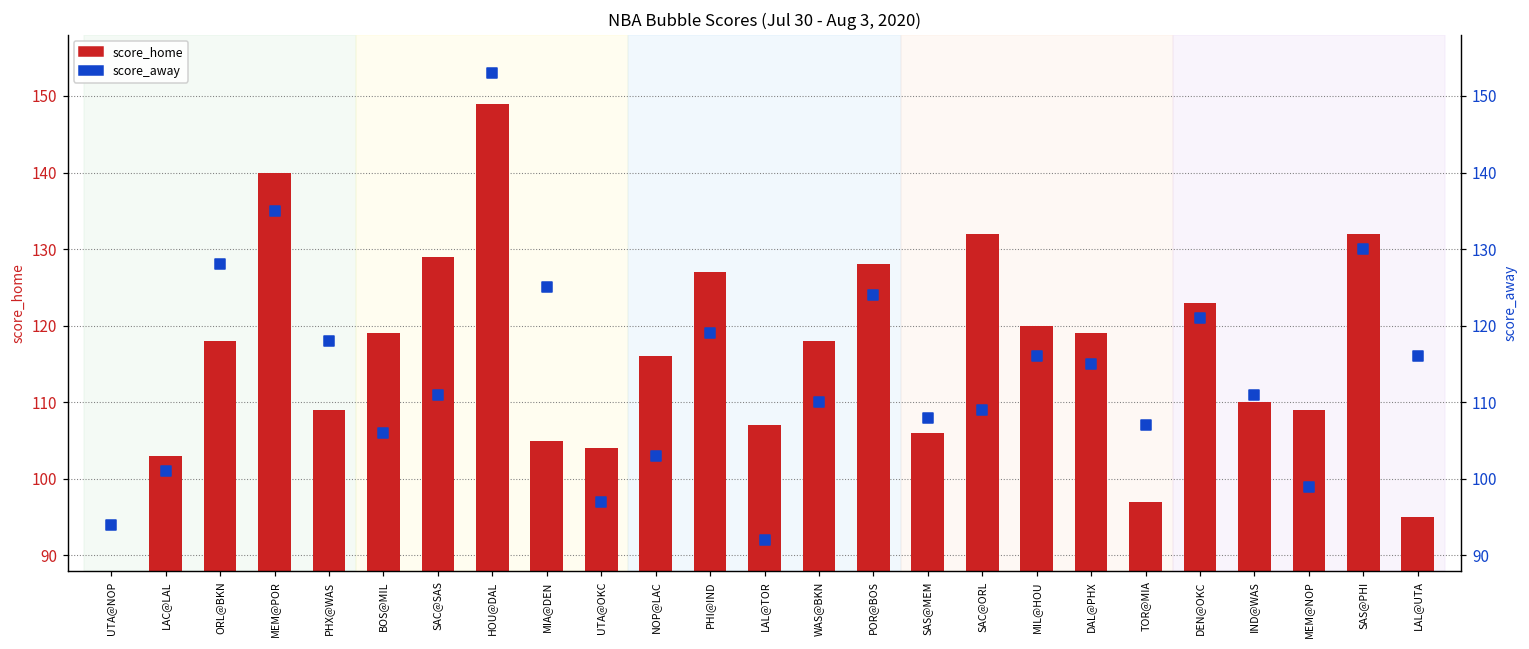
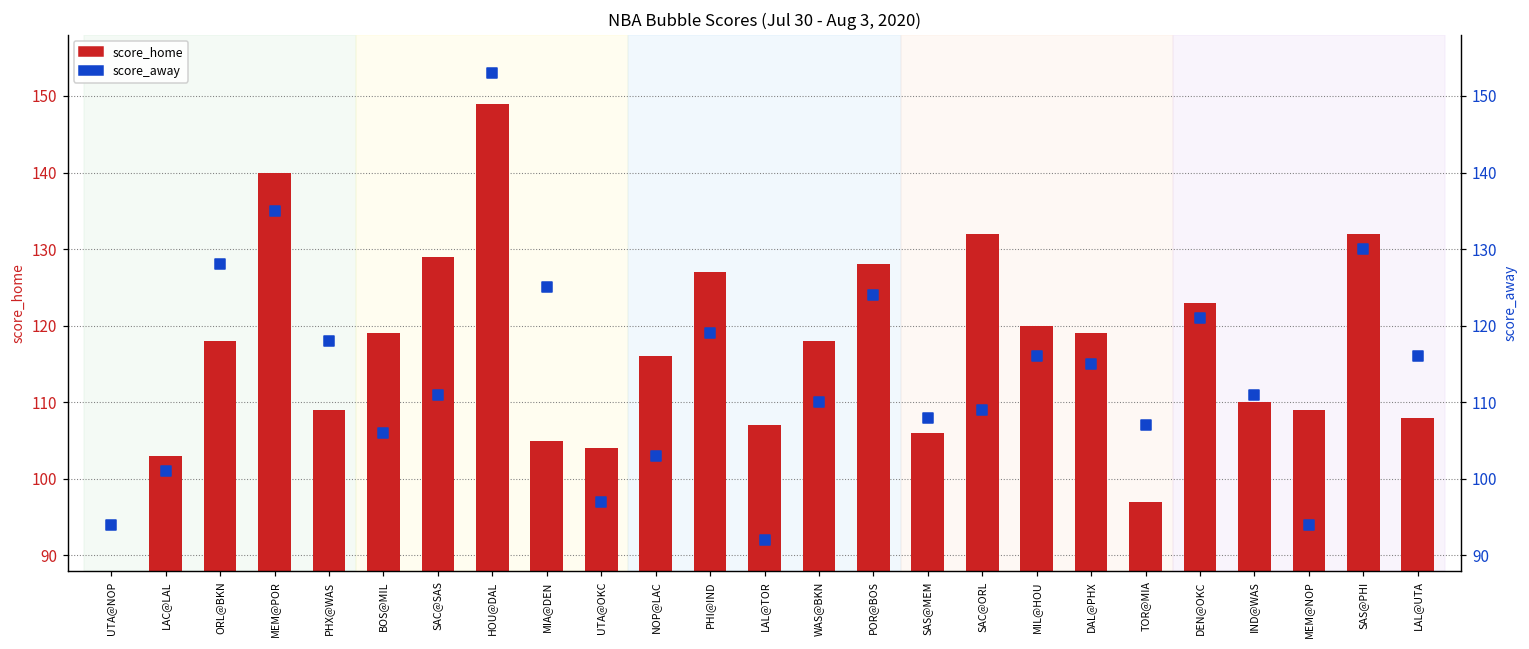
score_home, LAL@UTA: 95 -> 108
score_away, MEM@NOP: 99 -> 94
